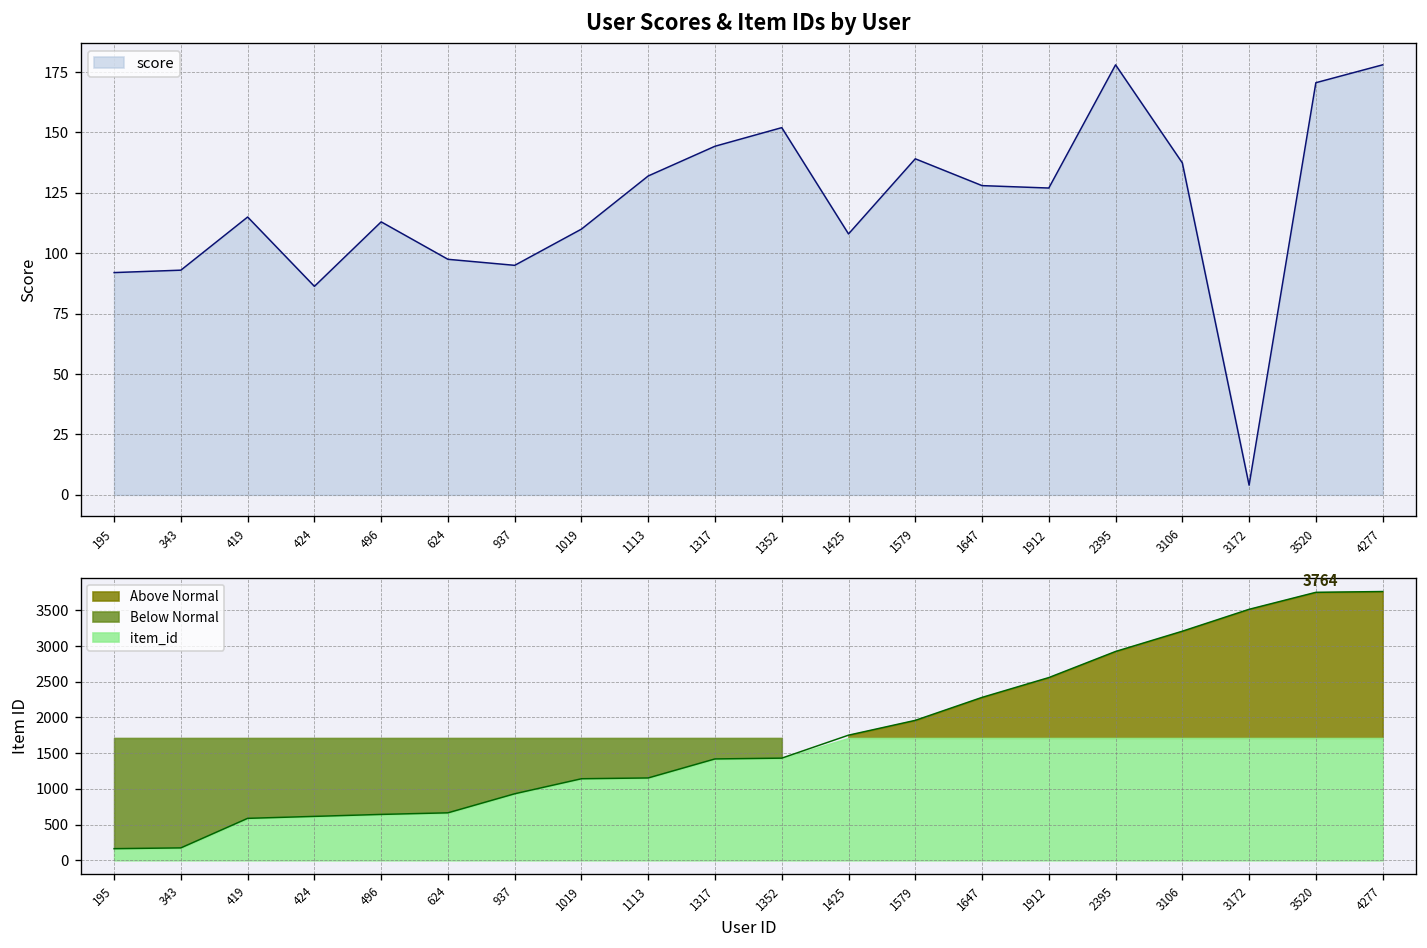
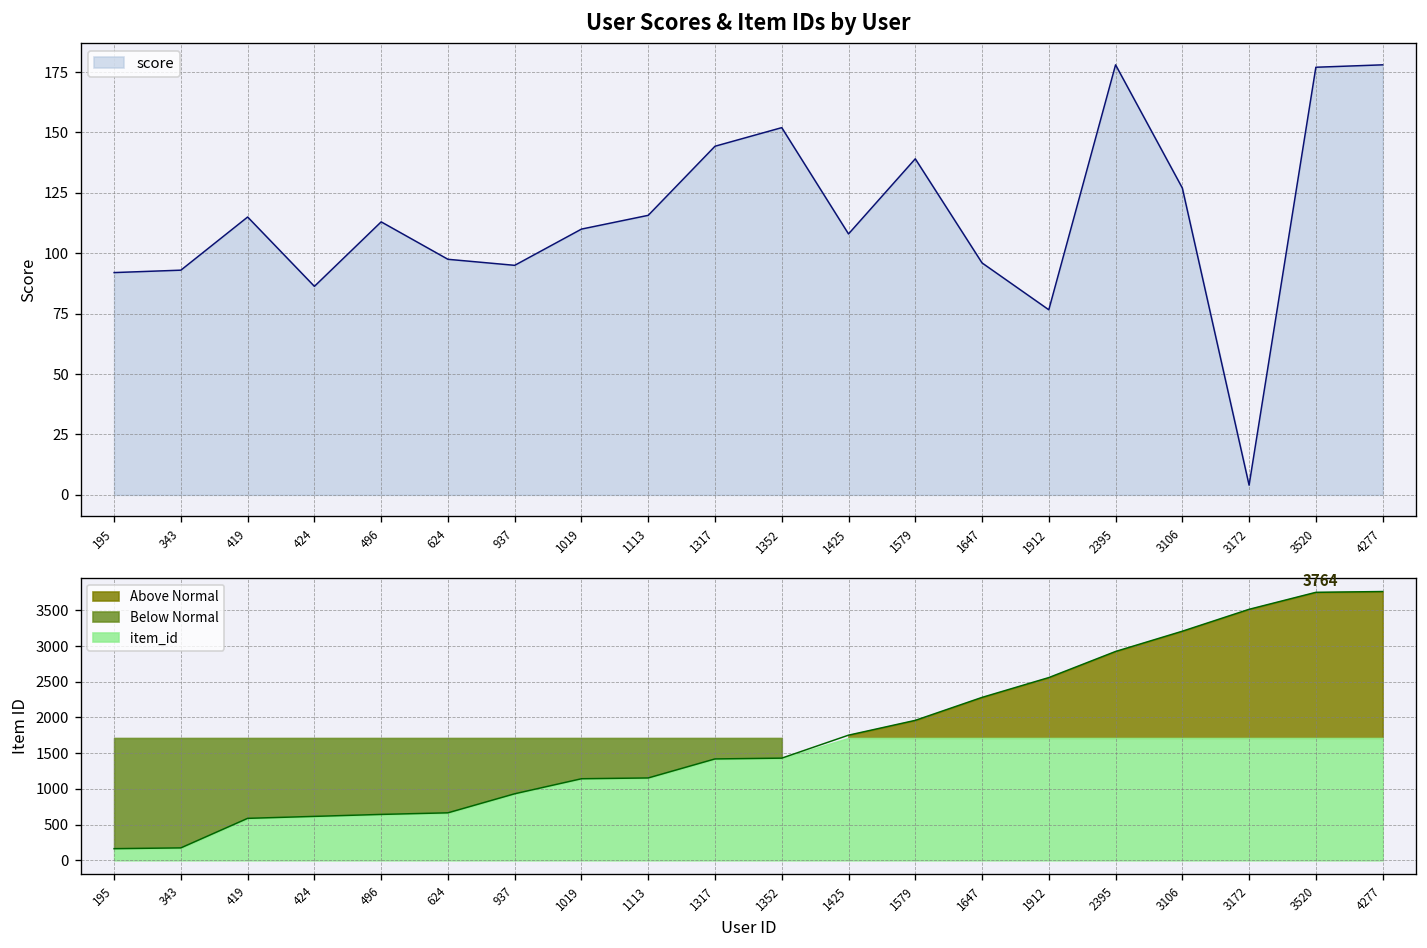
User Scores & Item IDs by User, 1113: 132 -> 116
User Scores & Item IDs by User, 1647: 128 -> 96
User Scores & Item IDs by User, 1912: 127 -> 77
User Scores & Item IDs by User, 3106: 137 -> 127
User Scores & Item IDs by User, 3520: 171 -> 177
